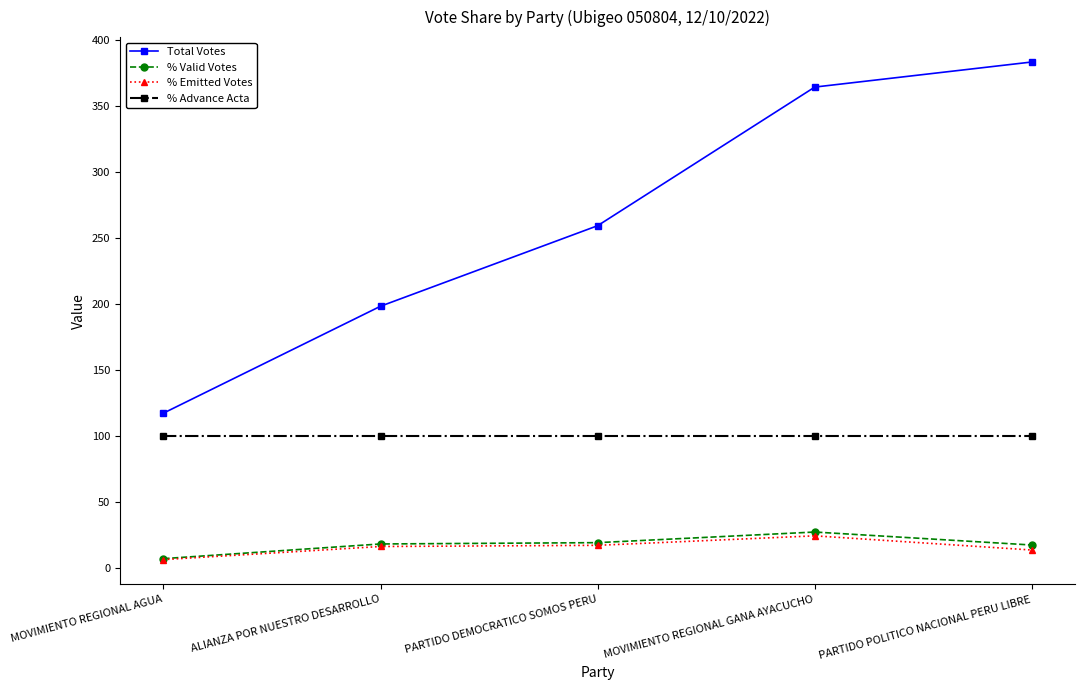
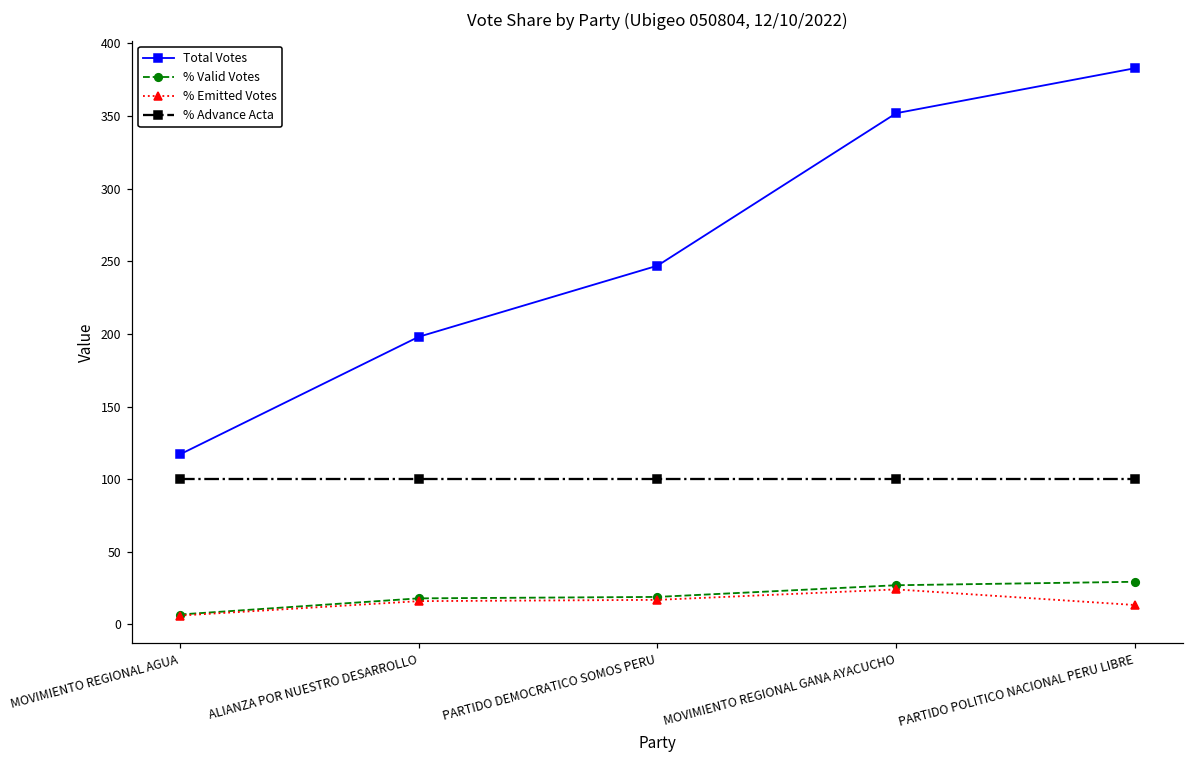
Total Votes, PARTIDO DEMOCRATICO SOMOS PERU: 259 -> 247
Total Votes, MOVIMIENTO REGIONAL GANA AYACUCHO: 364 -> 352
% Valid Votes, PARTIDO POLITICO NACIONAL PERU LIBRE: 17 -> 29
